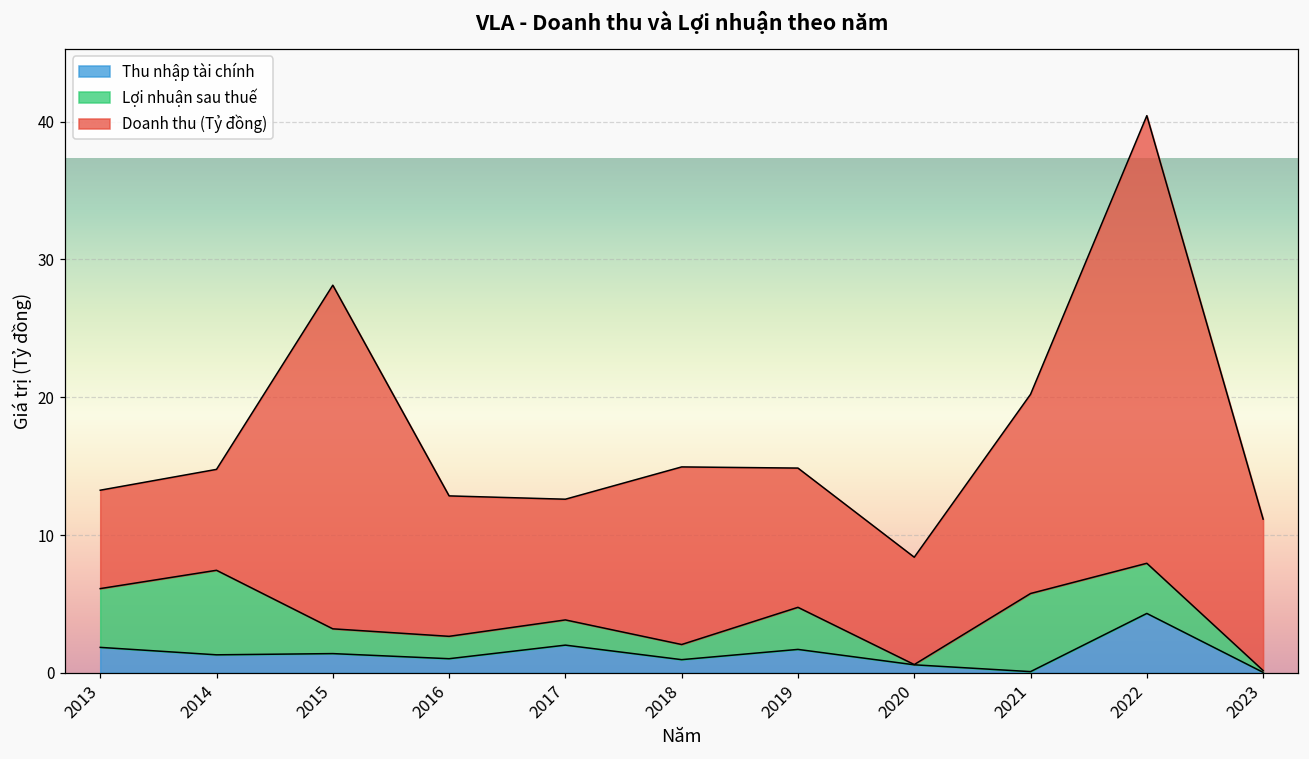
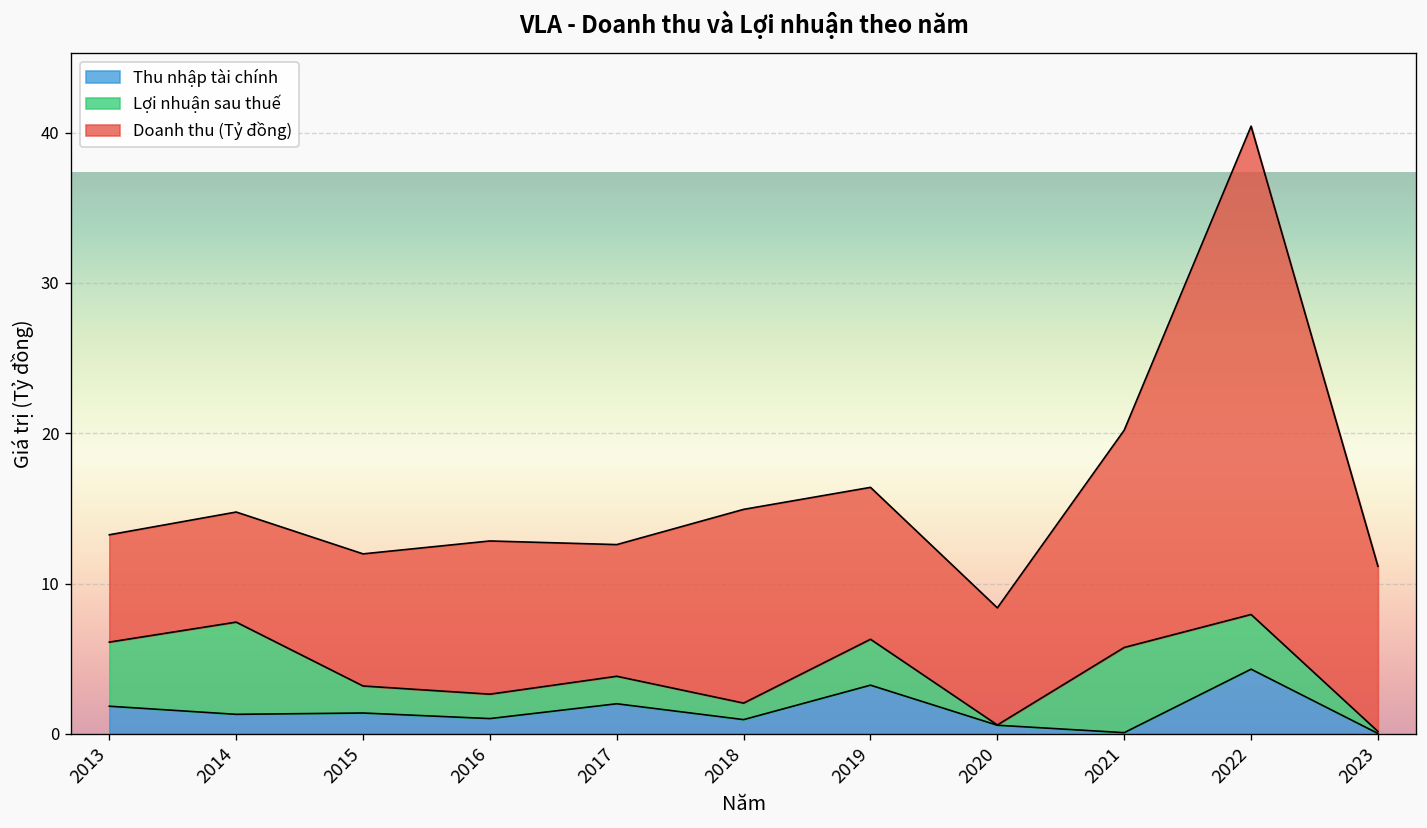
Doanh thu (Tỷ đồng), 2015: 24.9 -> 8.8
Thu nhập tài chính, 2019: 1.7 -> 3.2
